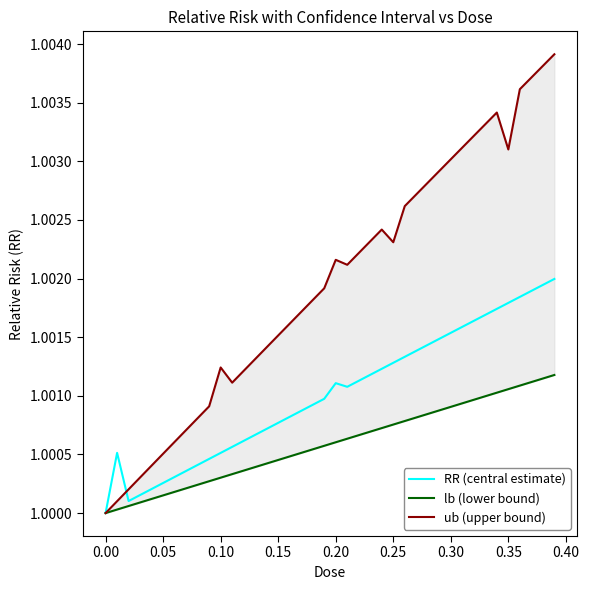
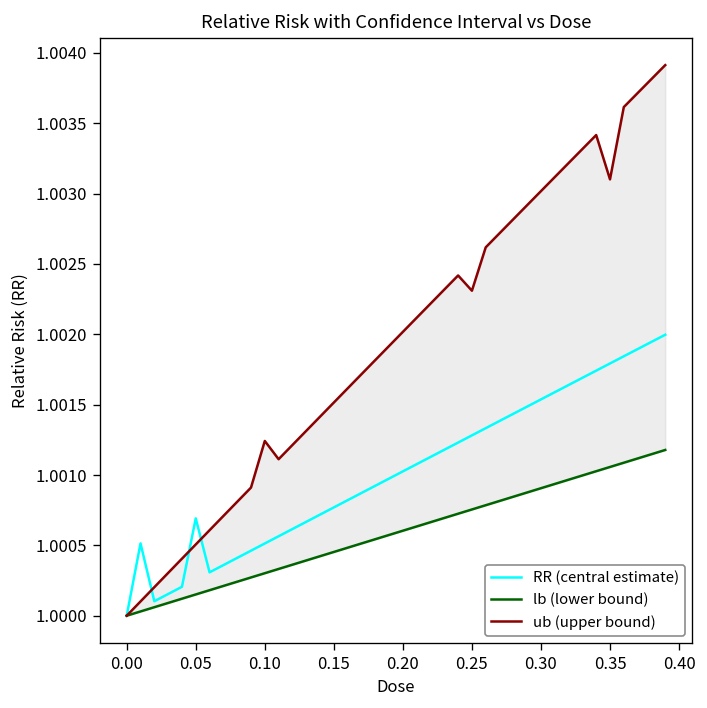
RR (central estimate), 0.05: 1.00026 -> 1.00069
RR (central estimate), 0.20: 1.00111 -> 1.00103
ub (upper bound), 0.20: 1.00216 -> 1.00202
